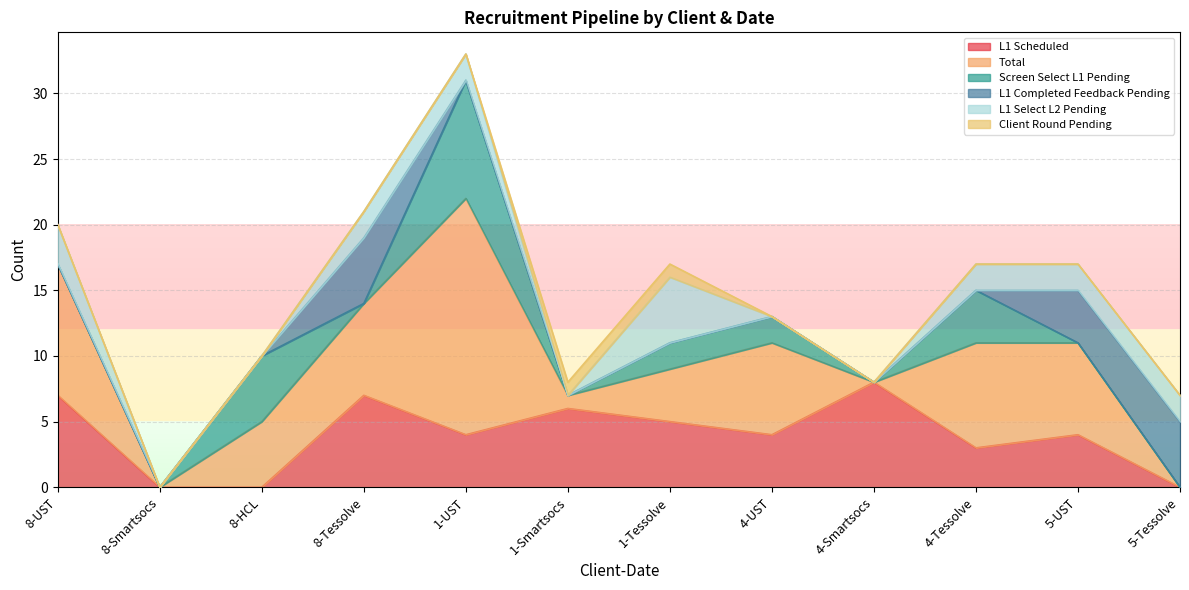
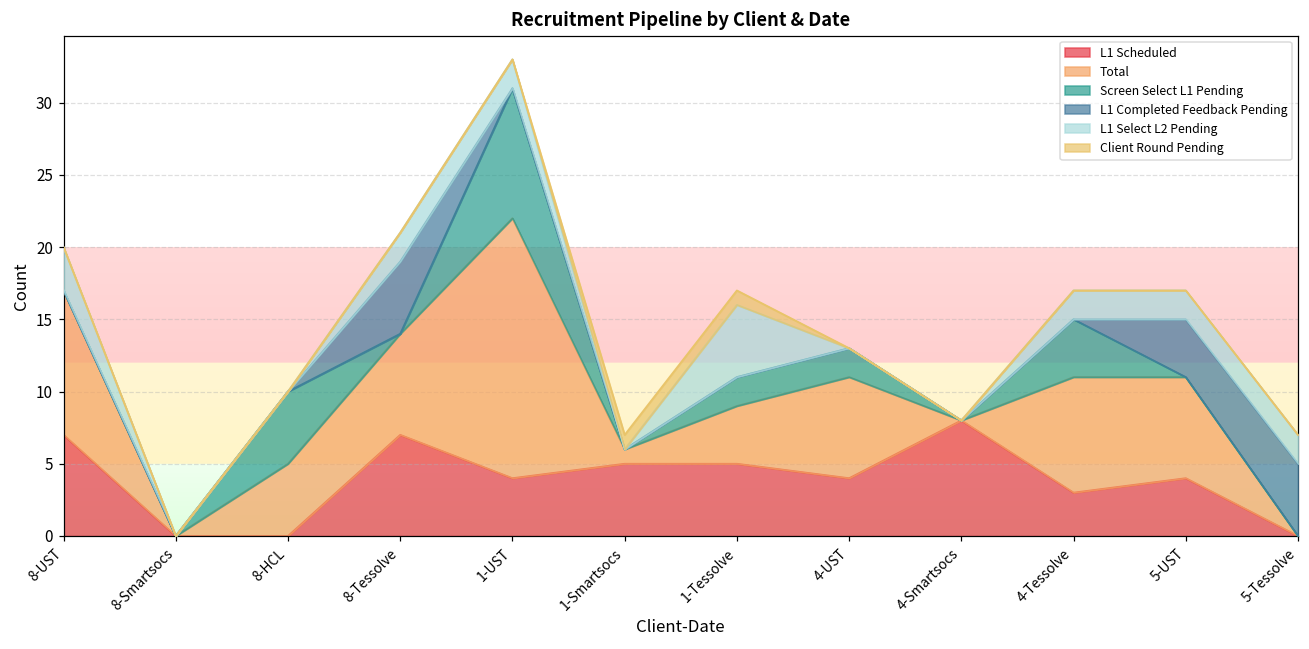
L1 Scheduled, 1-Smartsocs: 6 -> 5
